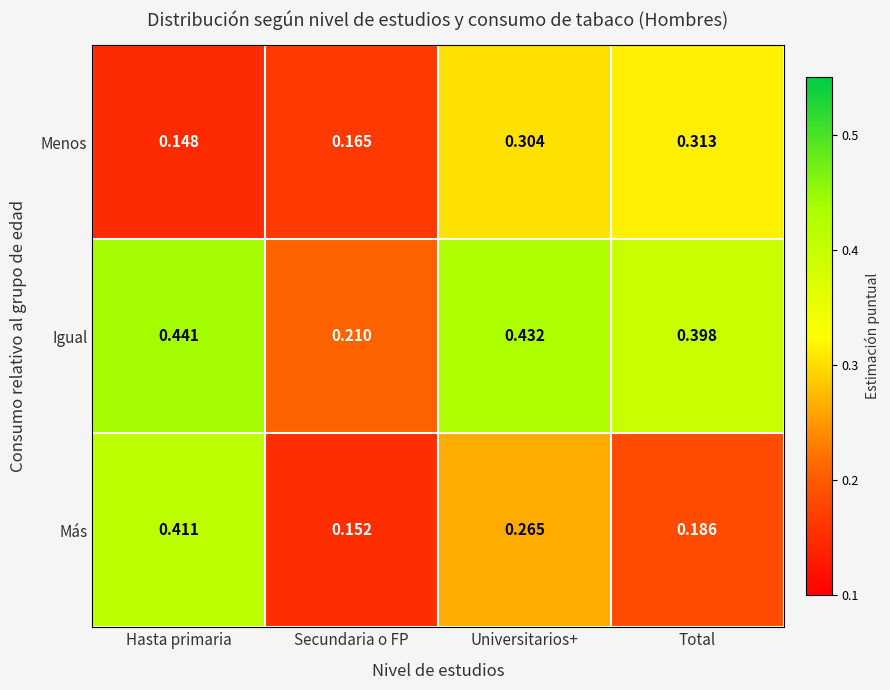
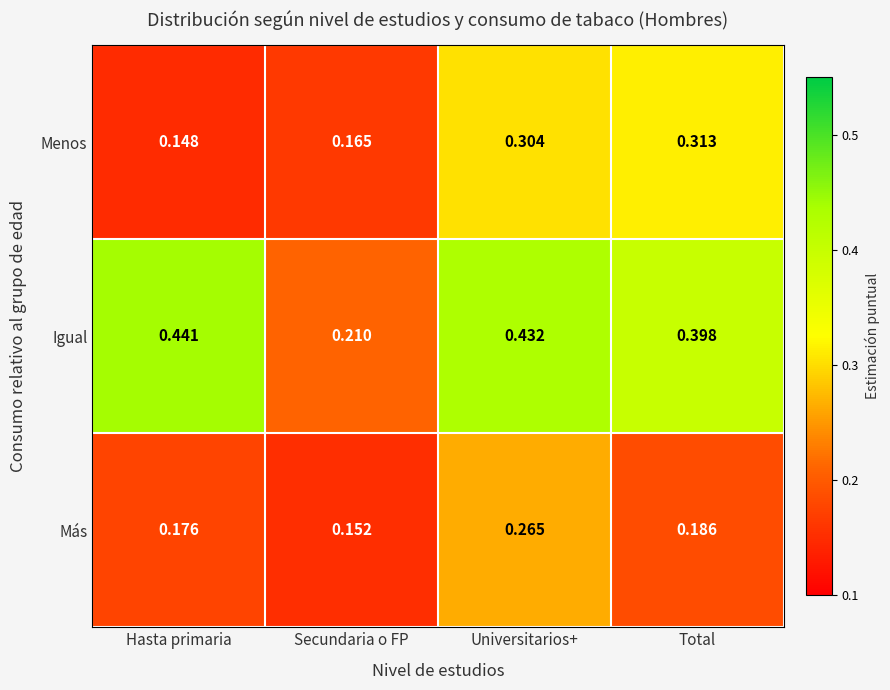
Más, Hasta primaria: 0.411 -> 0.176
